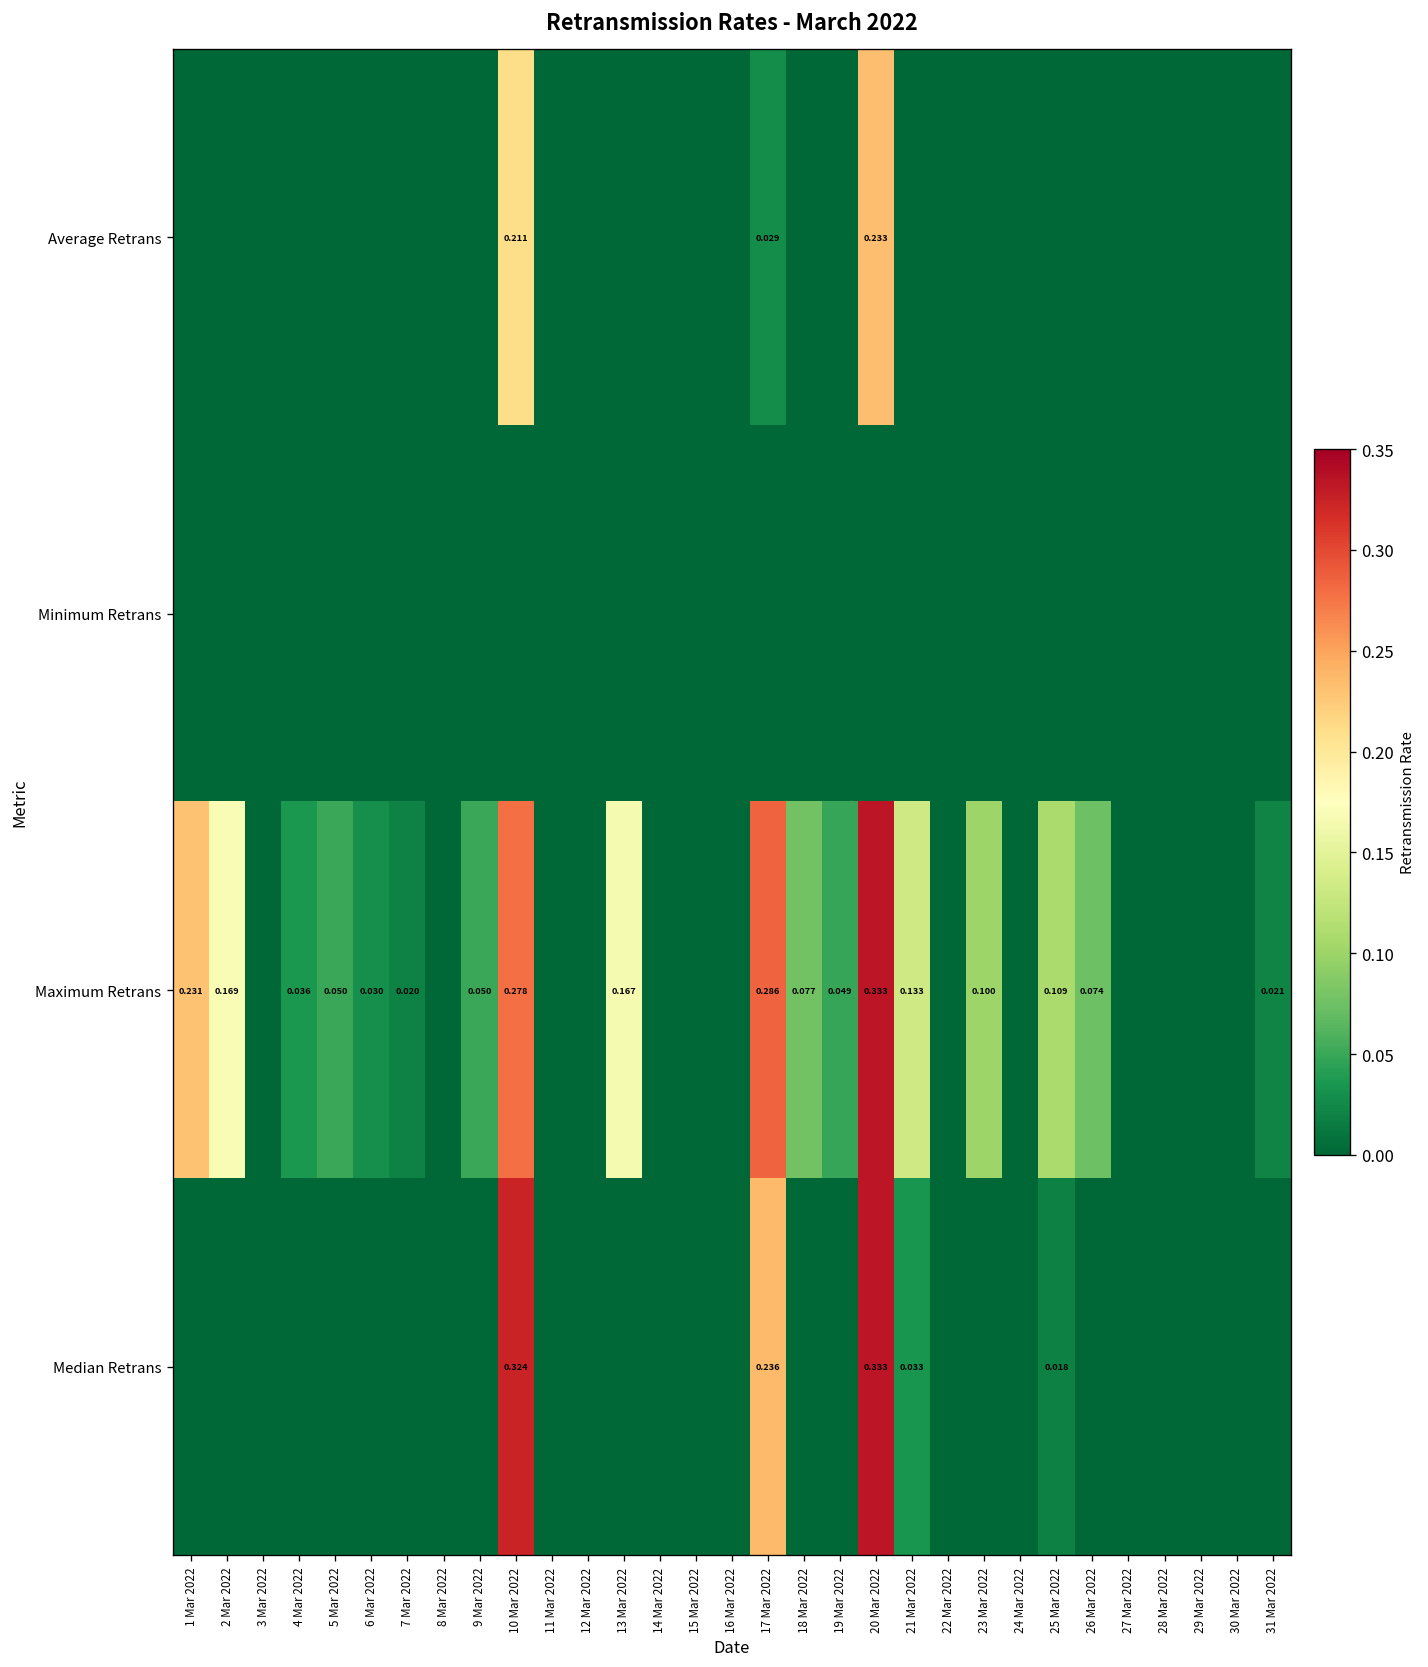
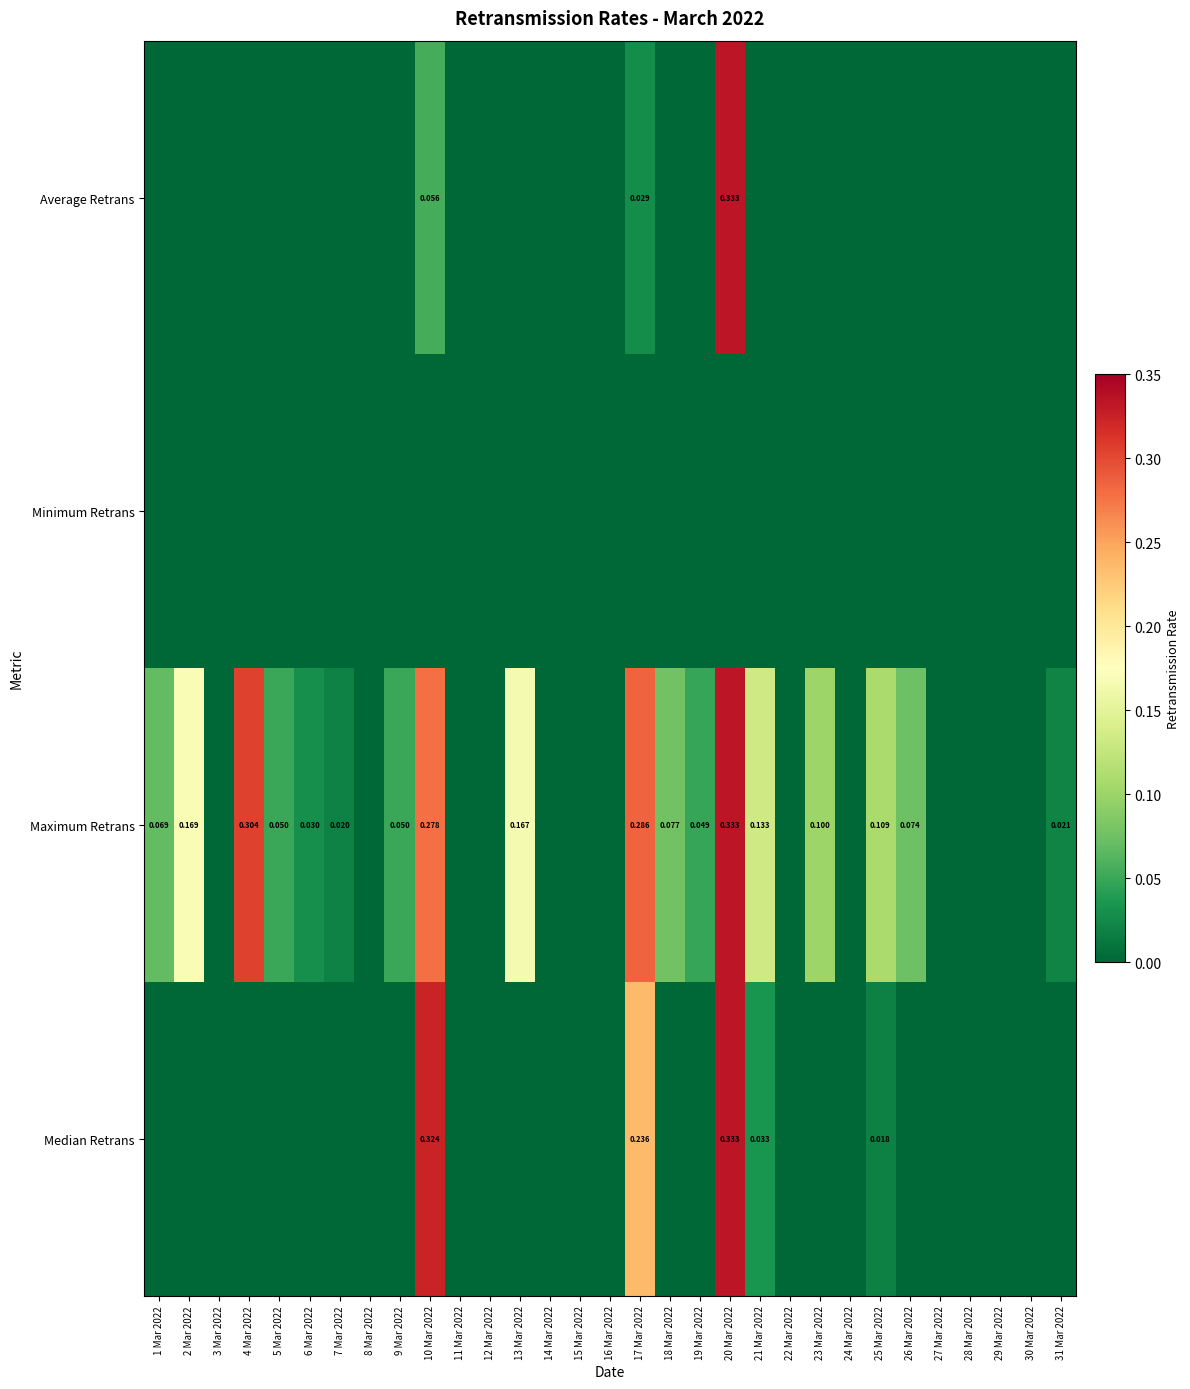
Average Retrans, 10 Mar 2022: 0.211 -> 0.056
Average Retrans, 20 Mar 2022: 0.233 -> 0.333
Maximum Retrans, 1 Mar 2022: 0.231 -> 0.069
Maximum Retrans, 4 Mar 2022: 0.036 -> 0.304
